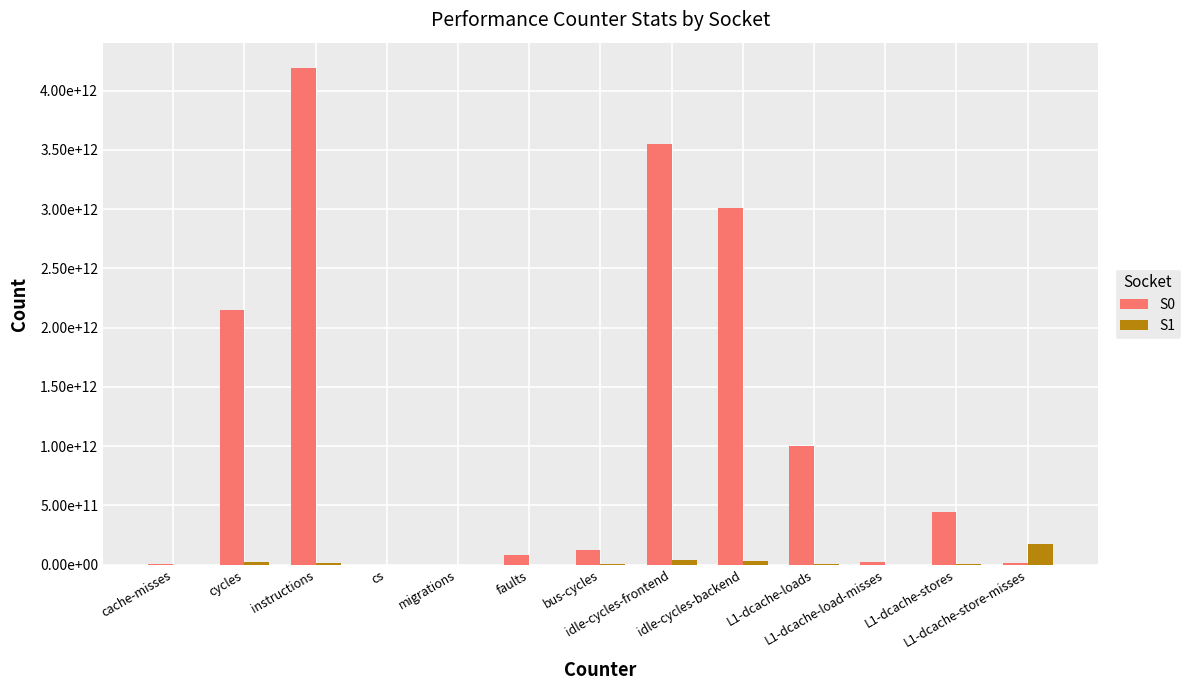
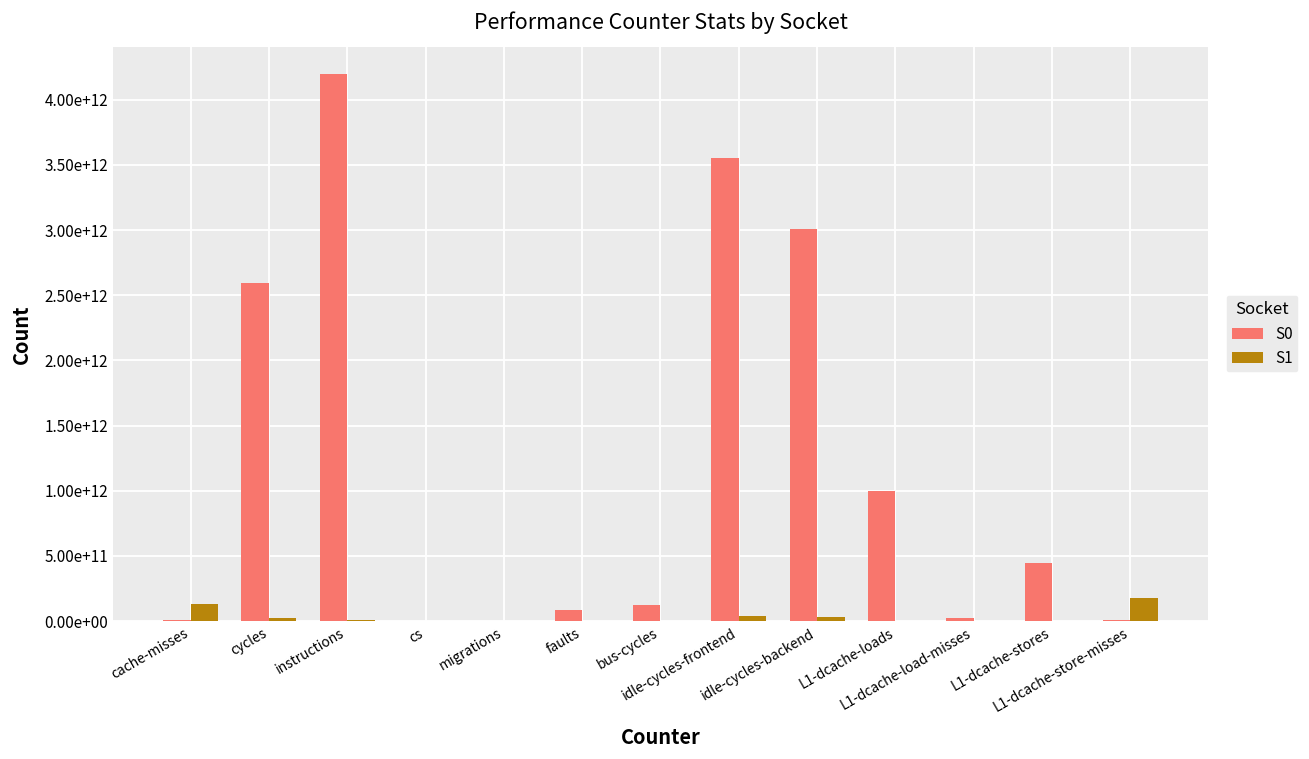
S1, cache-misses: 0 -> 130000000000
S0, cycles: 2150000000000 -> 2600000000000
